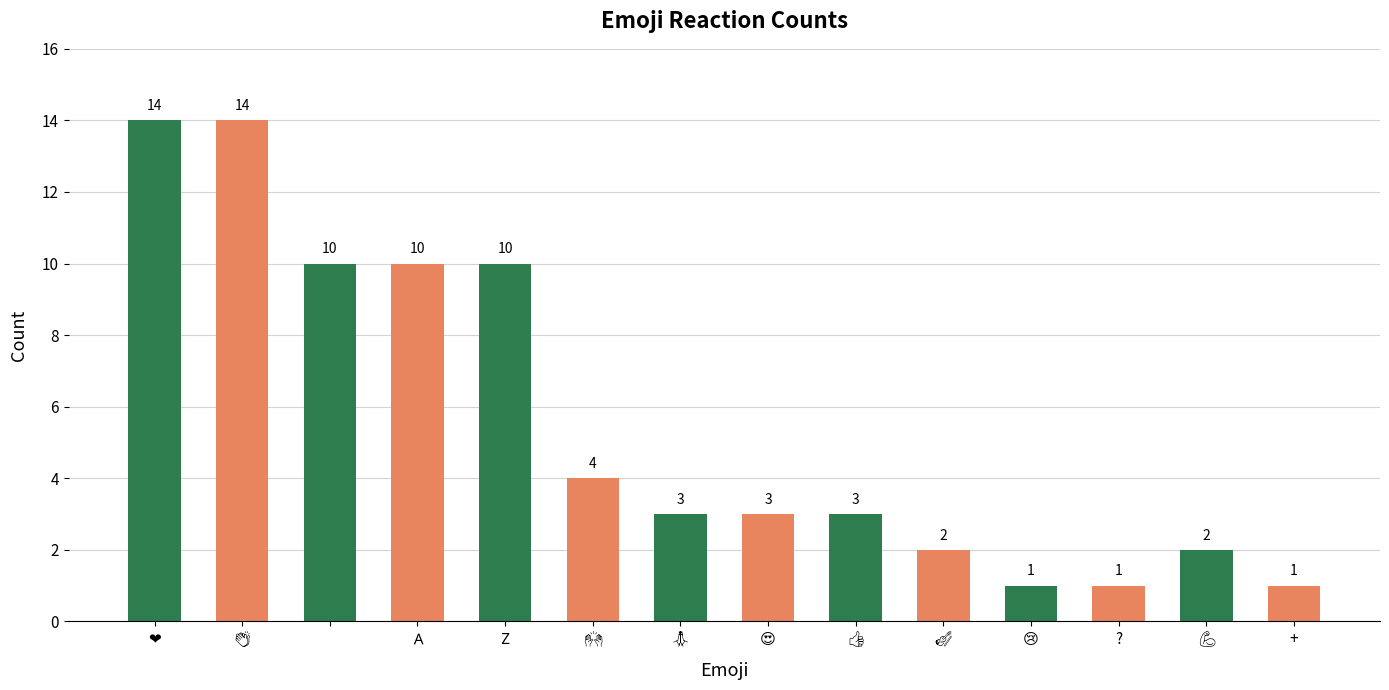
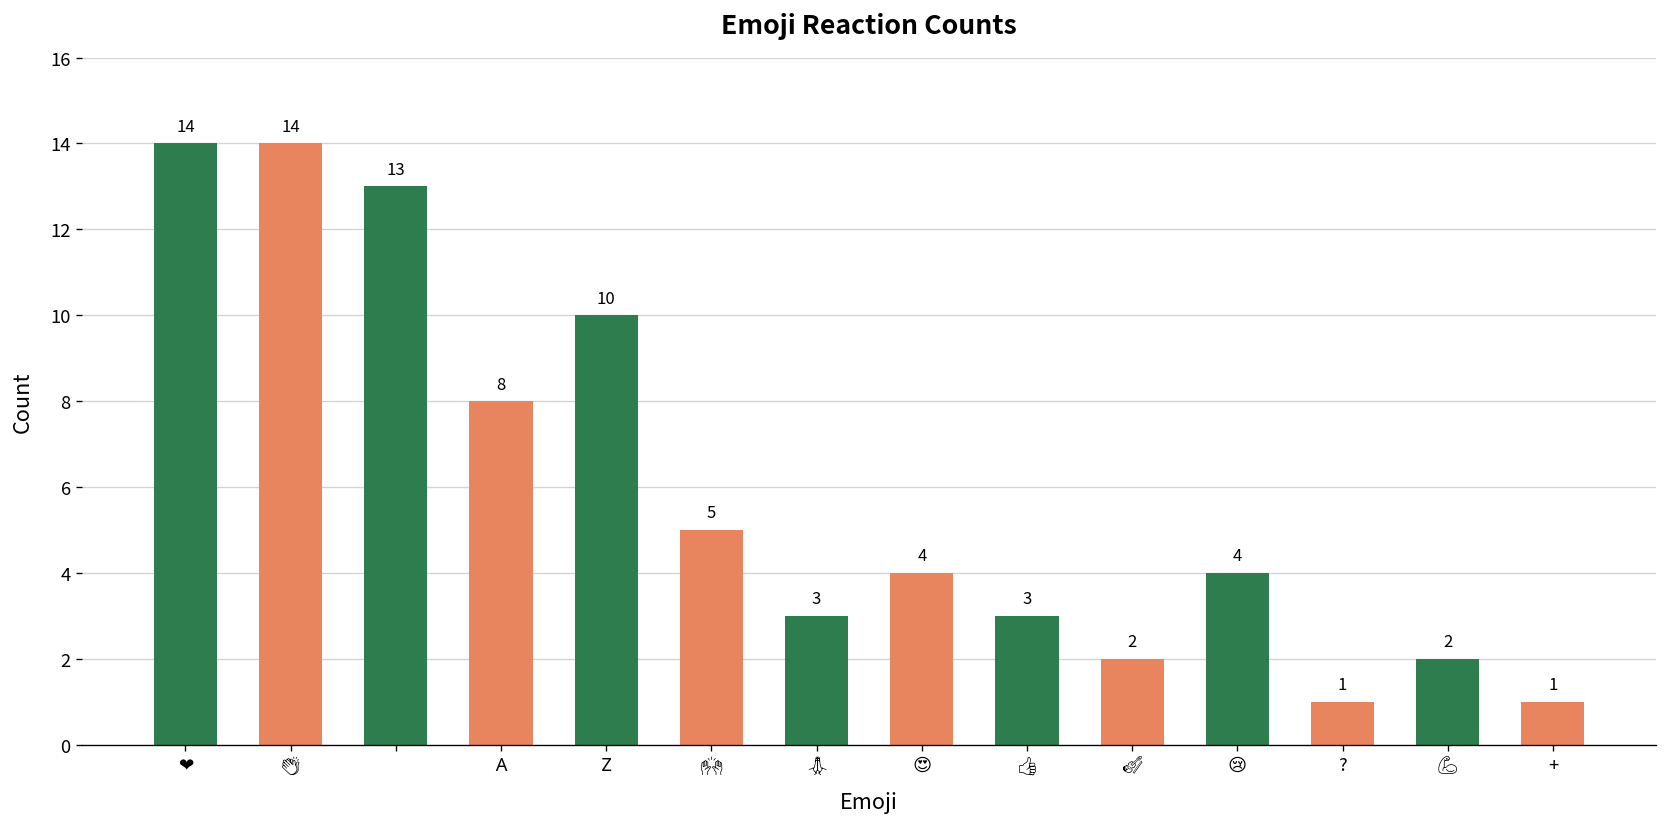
️: 10 -> 13
🇦: 10 -> 8
🙌: 4 -> 5
😍: 3 -> 4
😢: 1 -> 4
